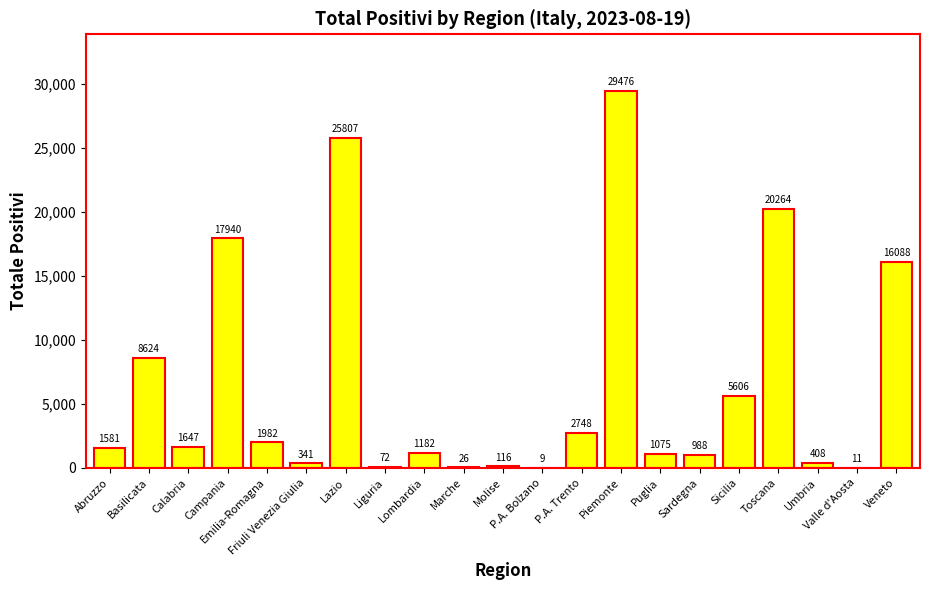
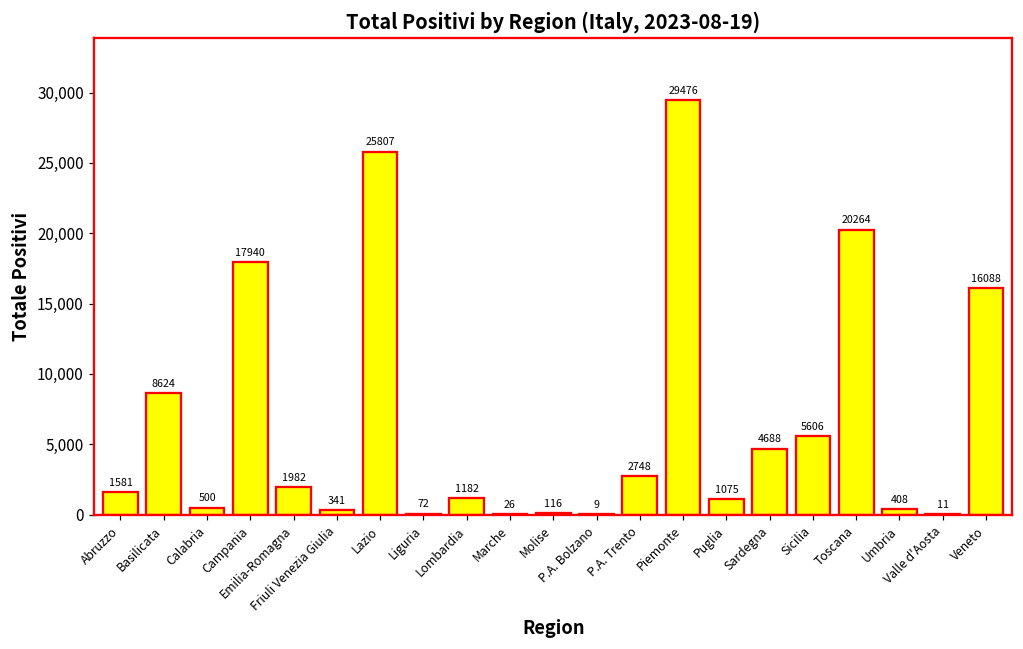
Calabria: 1647 -> 500
Sardegna: 988 -> 4688
